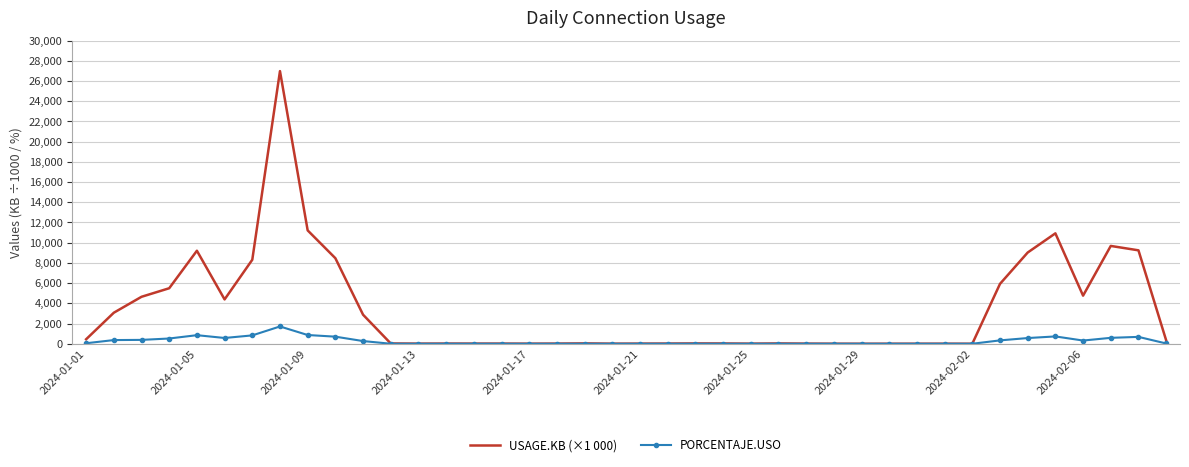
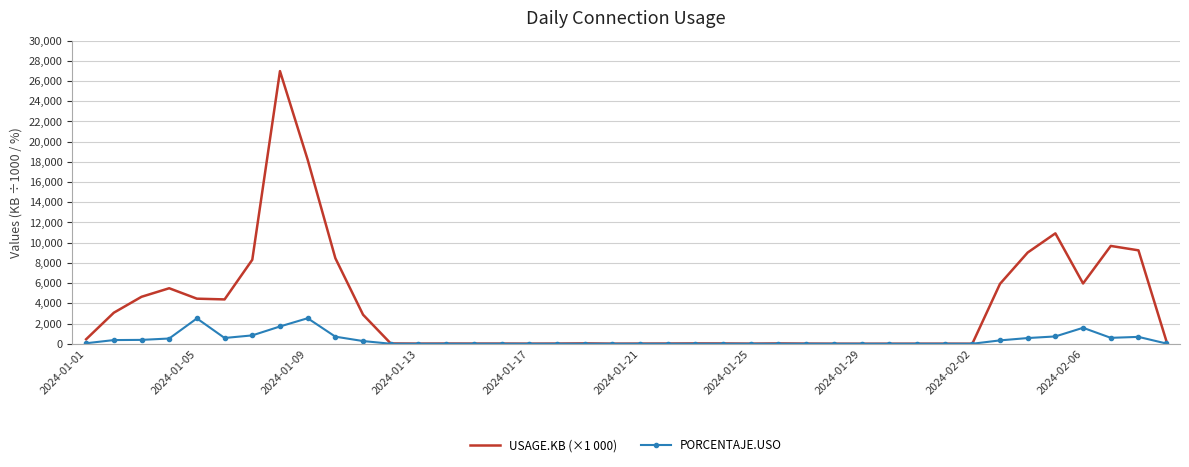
USAGE.KB (×1 000), 2024-01-05: 9,200 -> 4,500
PORCENTAJE.USO, 2024-01-05: 800 -> 2,500
USAGE.KB (×1 000), 2024-01-09: 11,200 -> 18,200
PORCENTAJE.USO, 2024-01-09: 900 -> 2,500
USAGE.KB (×1 000), 2024-02-06: 4,800 -> 6,000
PORCENTAJE.USO, 2024-02-06: 300 -> 1,600
